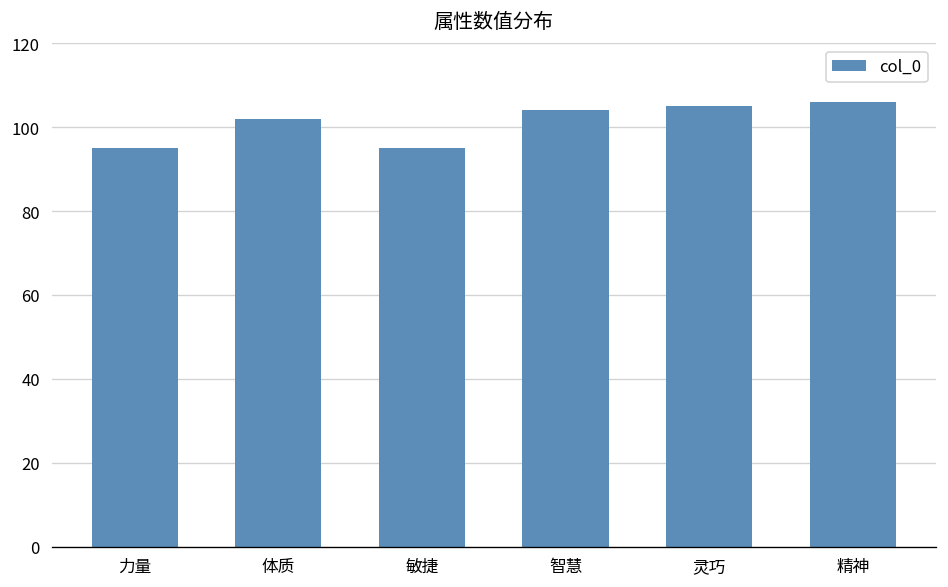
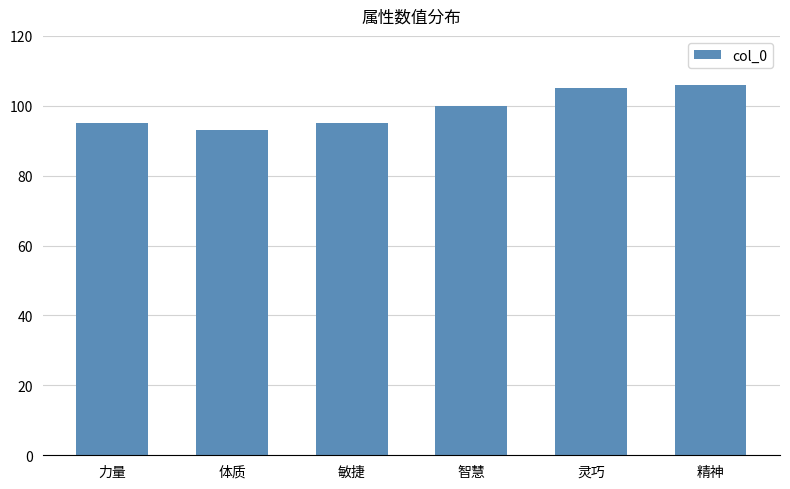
体质: 102 -> 93
智慧: 104 -> 100
